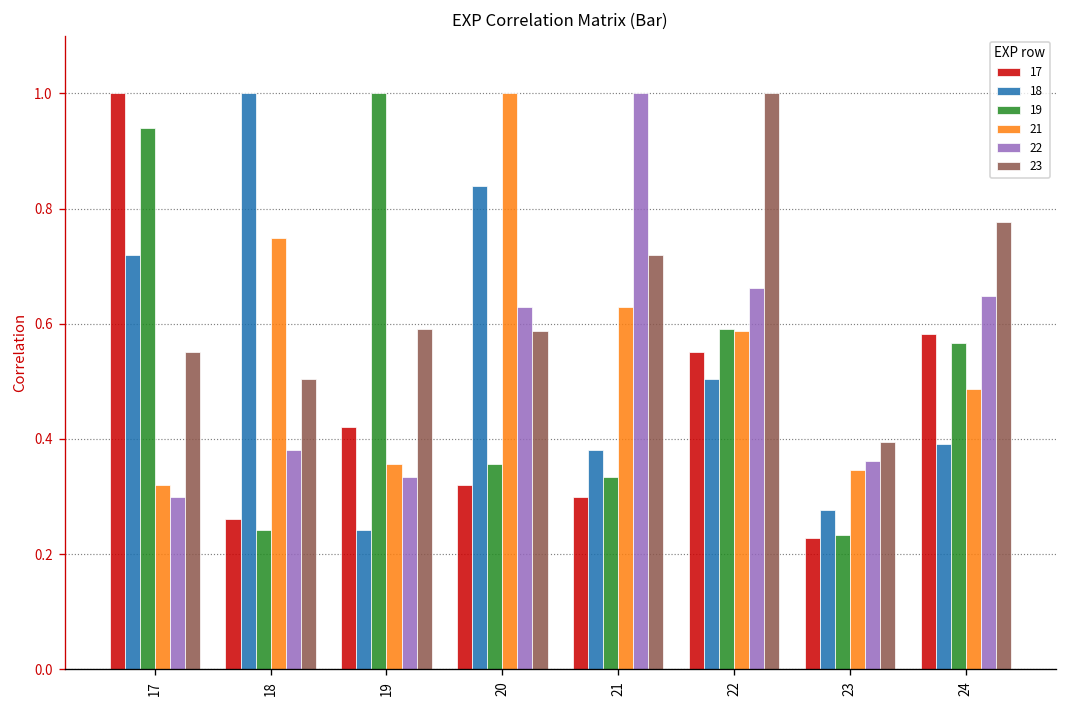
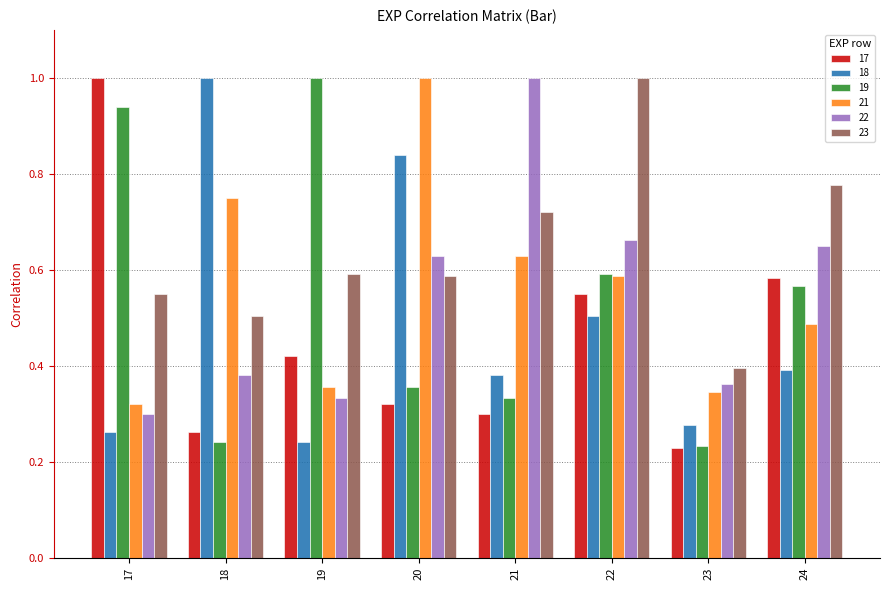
18, 17: 0.72 -> 0.26
